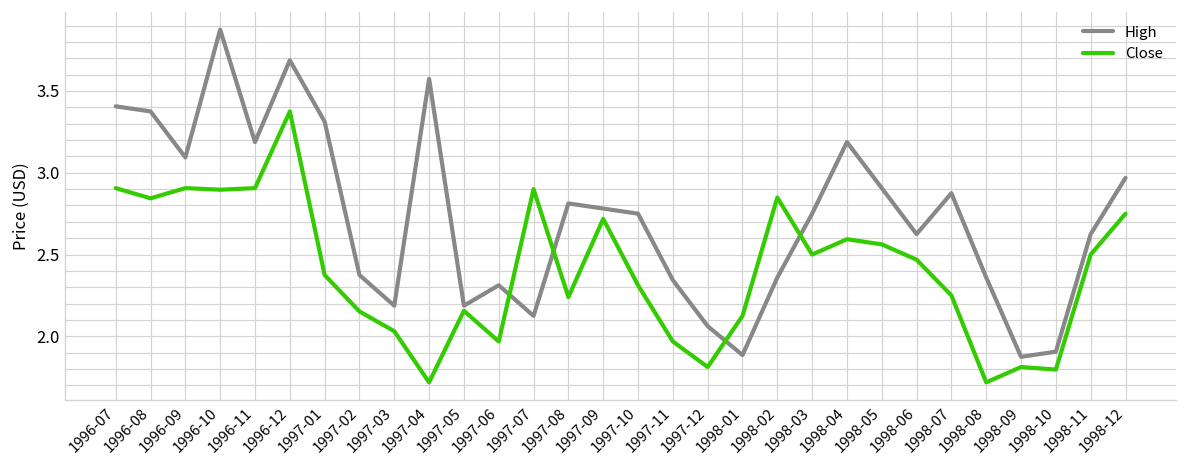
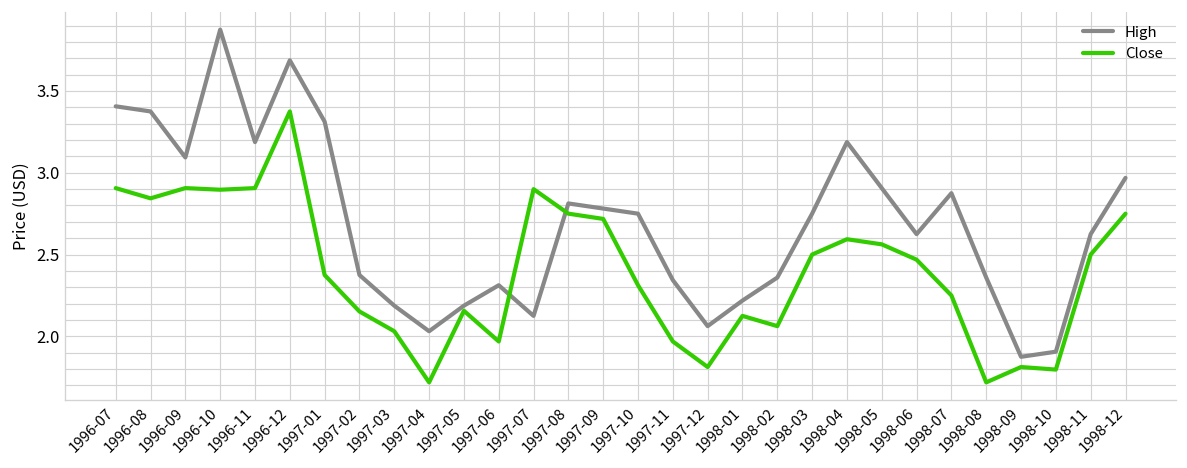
High, 1997-04: 3.57 -> 2.03
Close, 1997-08: 2.24 -> 2.75
High, 1998-01: 1.89 -> 2.22
Close, 1998-02: 2.85 -> 2.06
